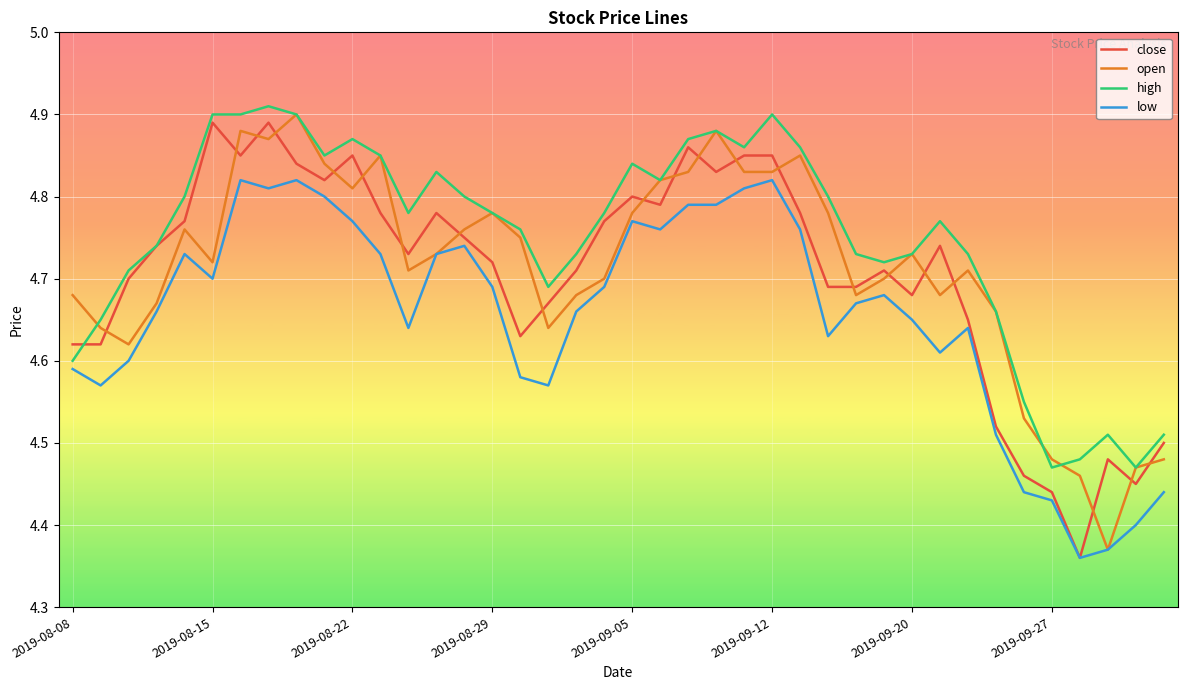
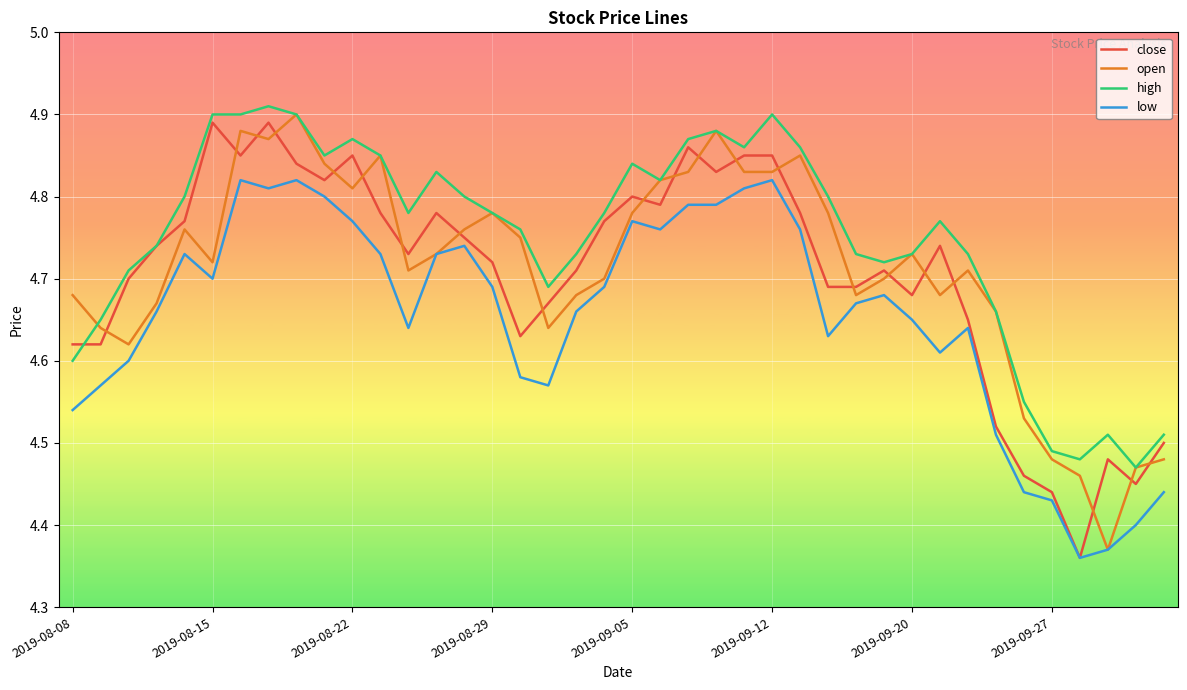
low, 2019-08-08: 4.59 -> 4.54
high, 2019-09-27: 4.47 -> 4.49
